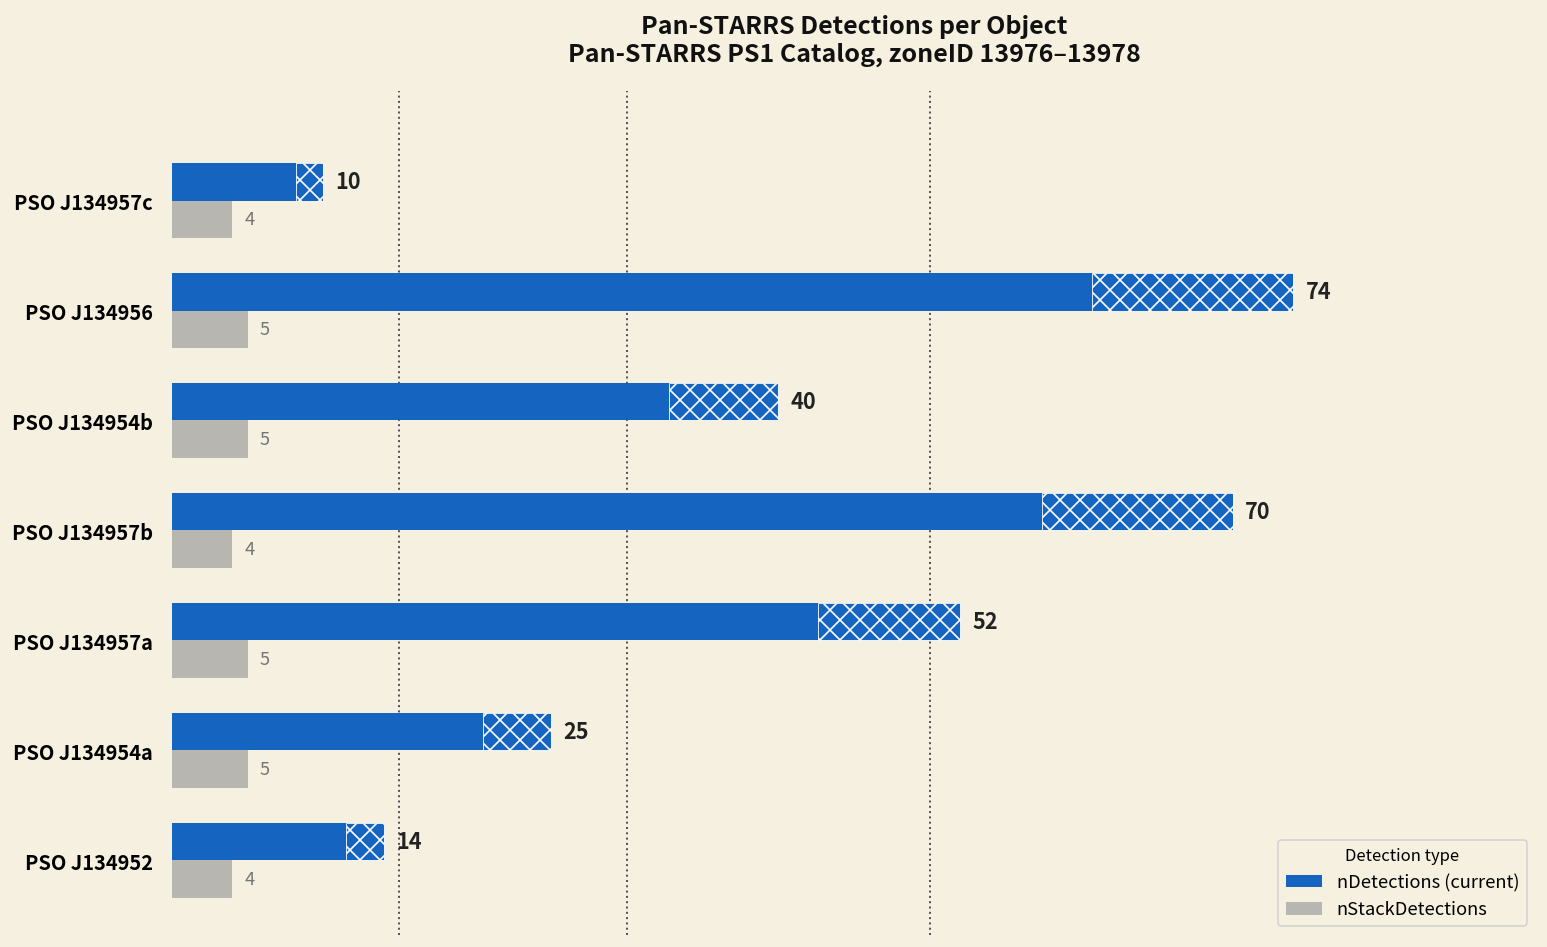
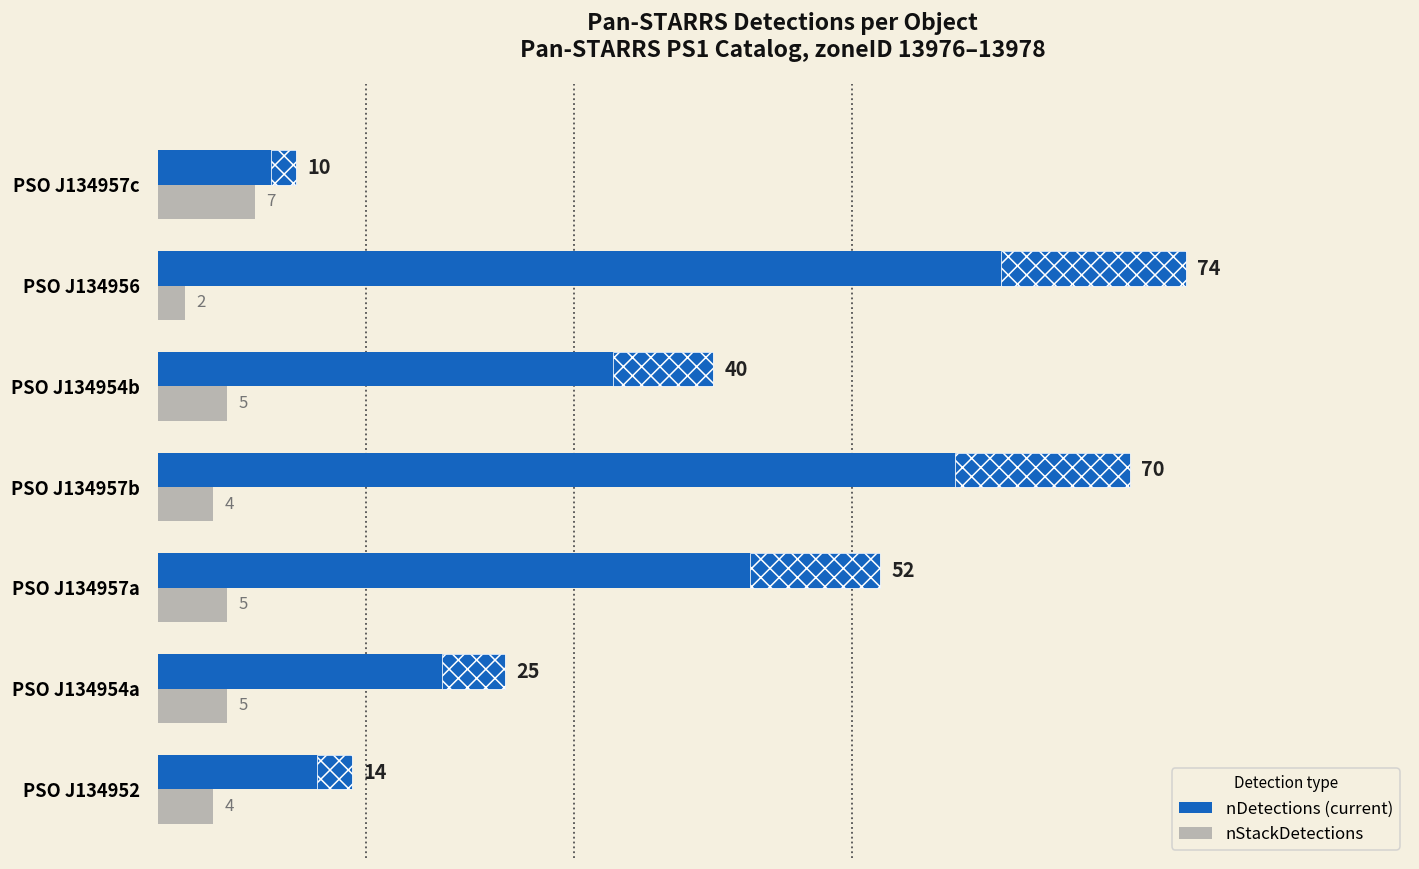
nStackDetections, PSO J134957c: 4 -> 7
nStackDetections, PSO J134956: 5 -> 2
